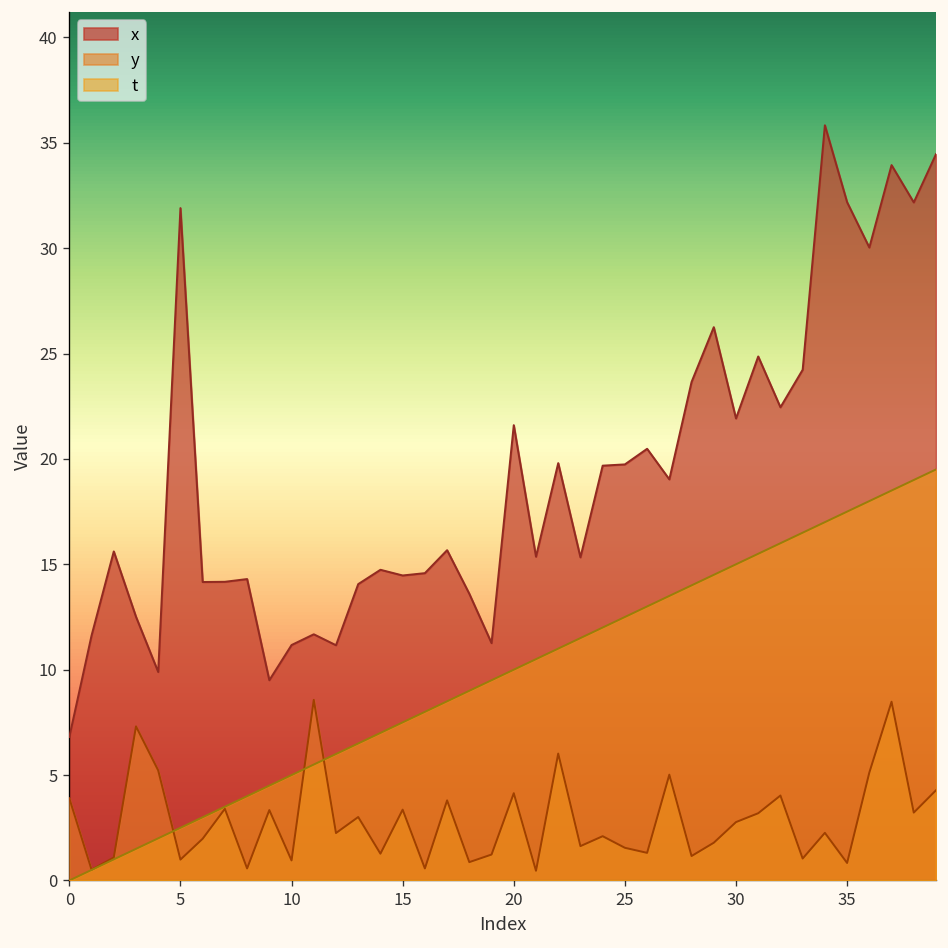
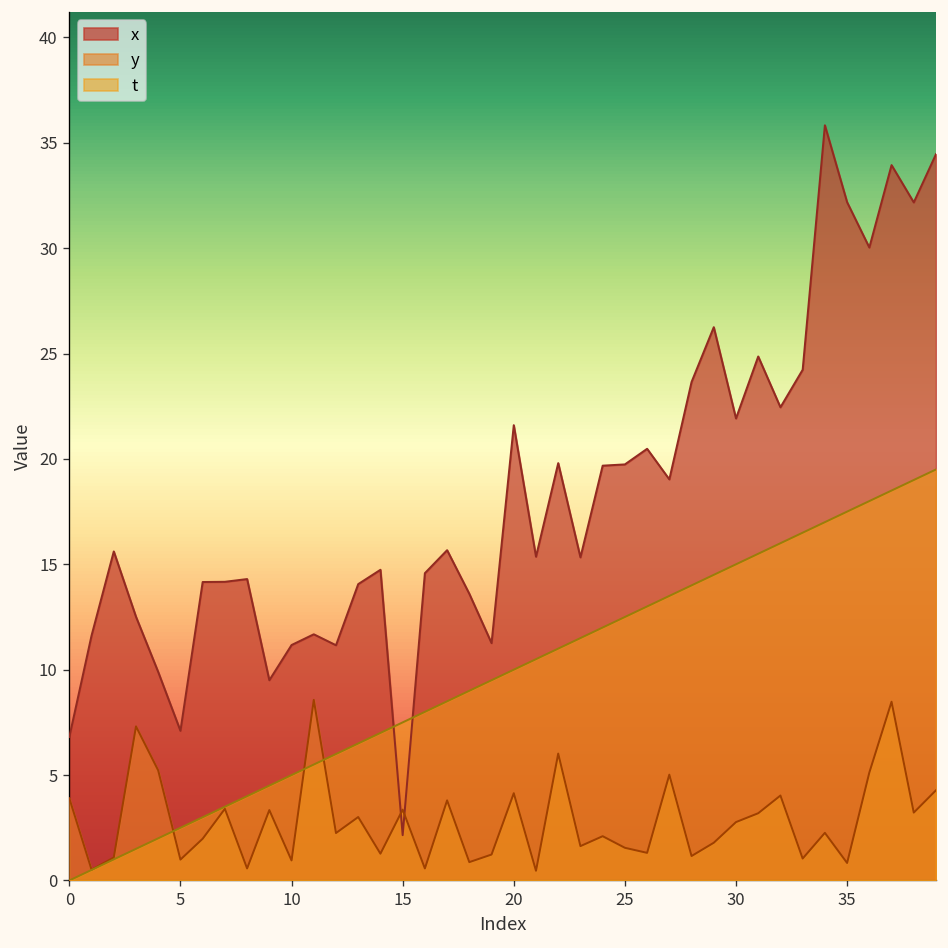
x, 5: 31.9 -> 7.1
x, 15: 14.5 -> 2.2
